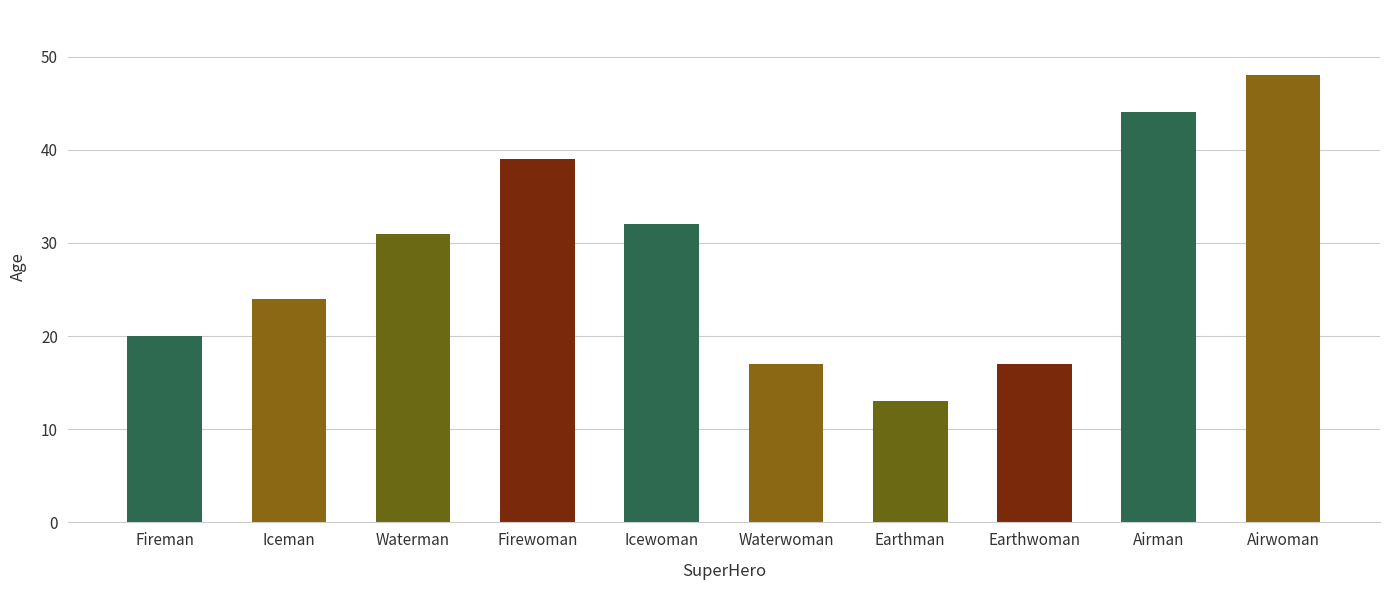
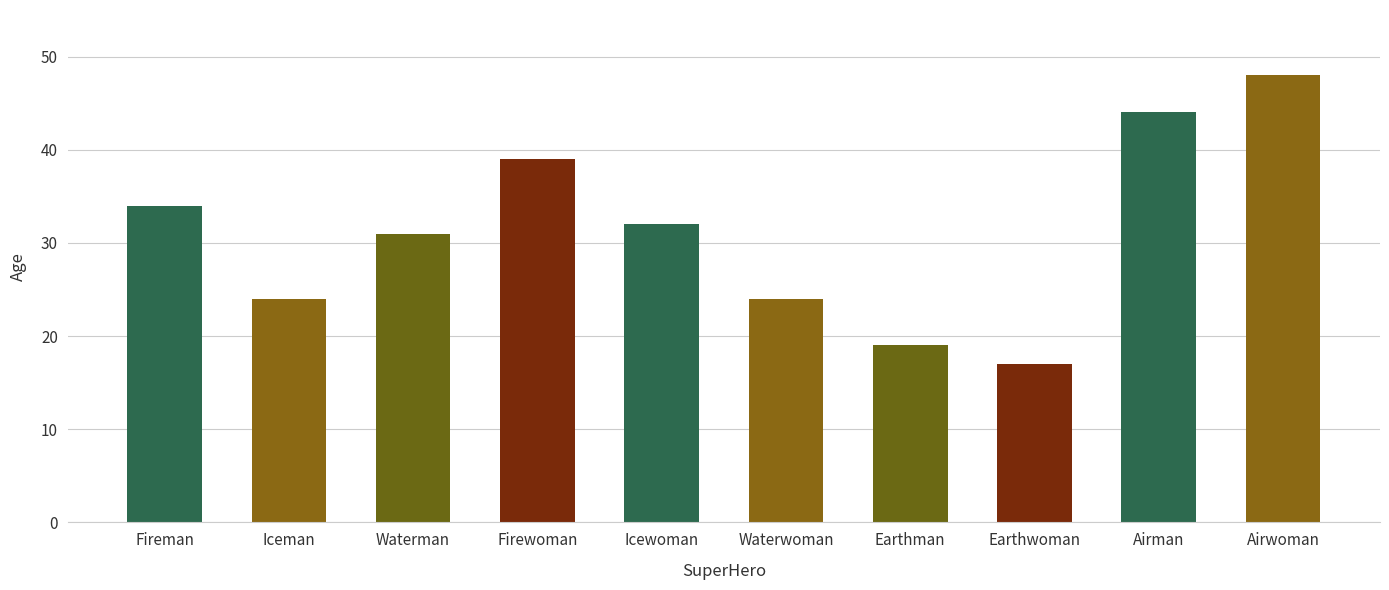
Fireman: 20 -> 34
Waterwoman: 17 -> 24
Earthman: 13 -> 19
